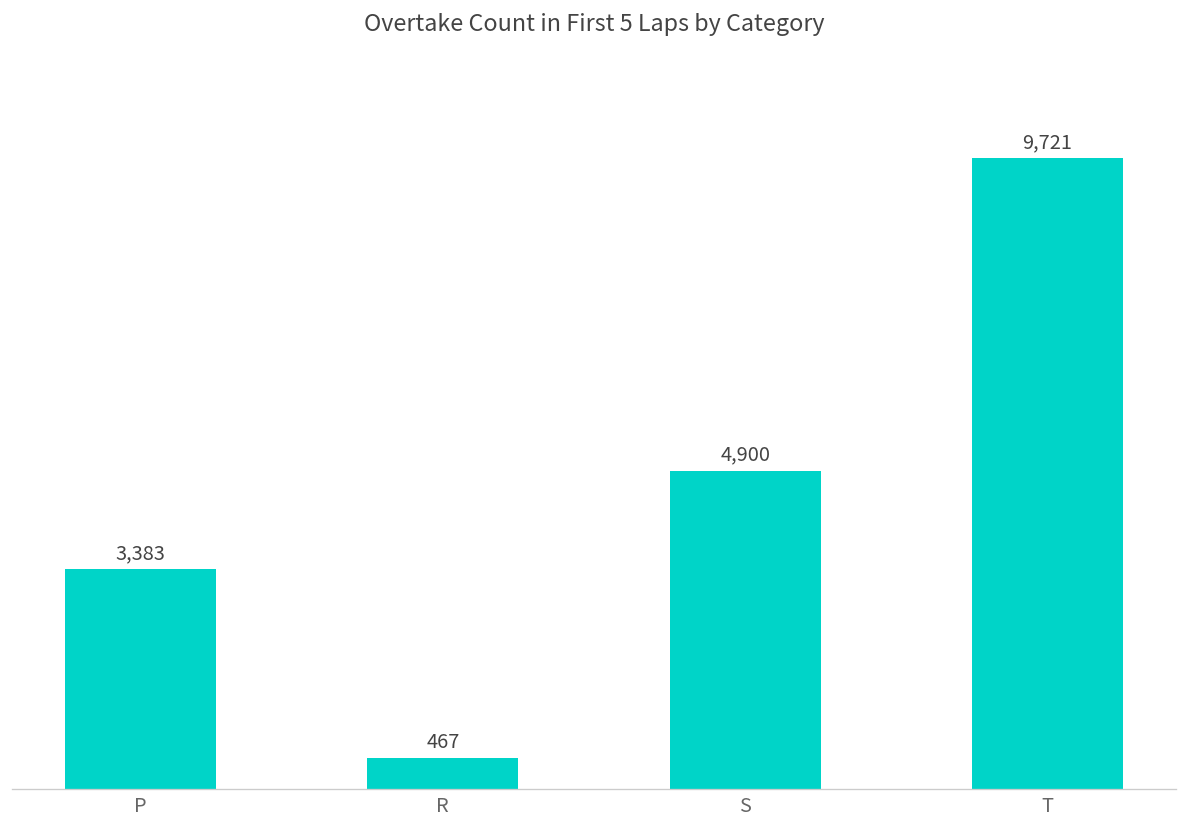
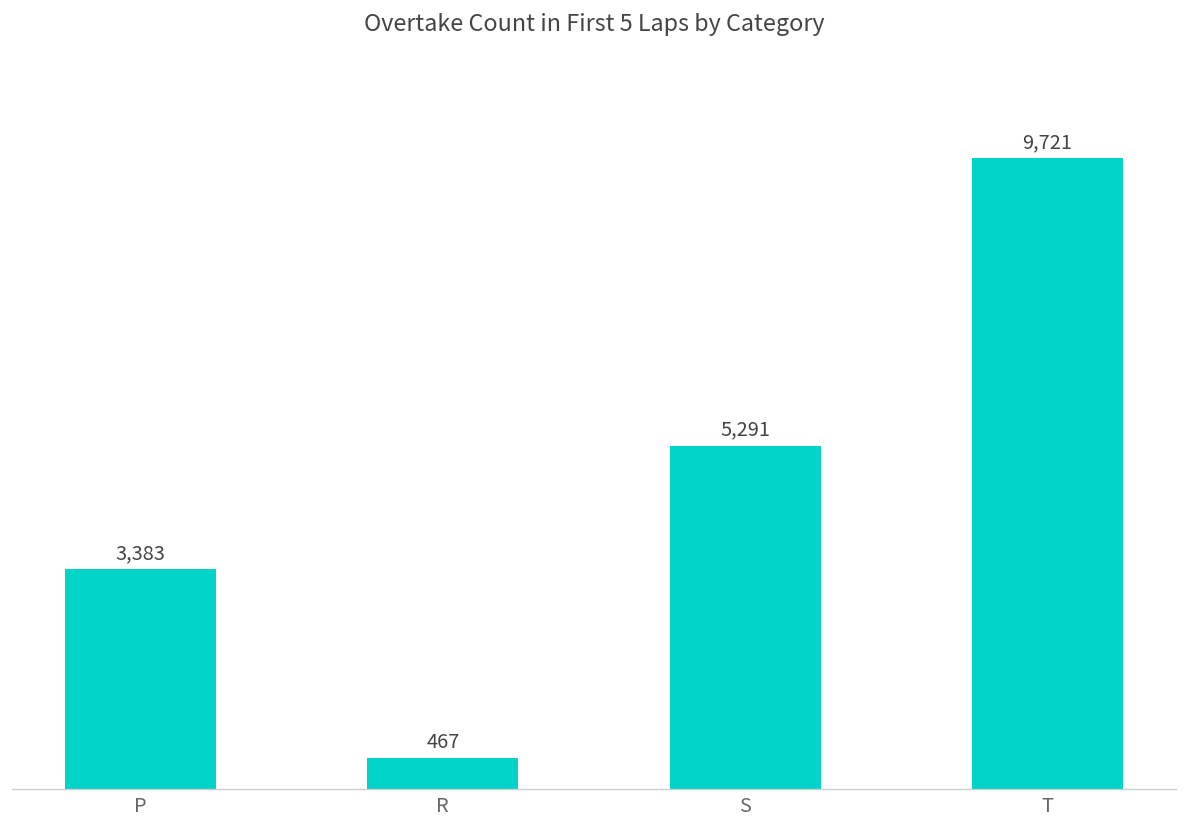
S: 4,900 -> 5,291
